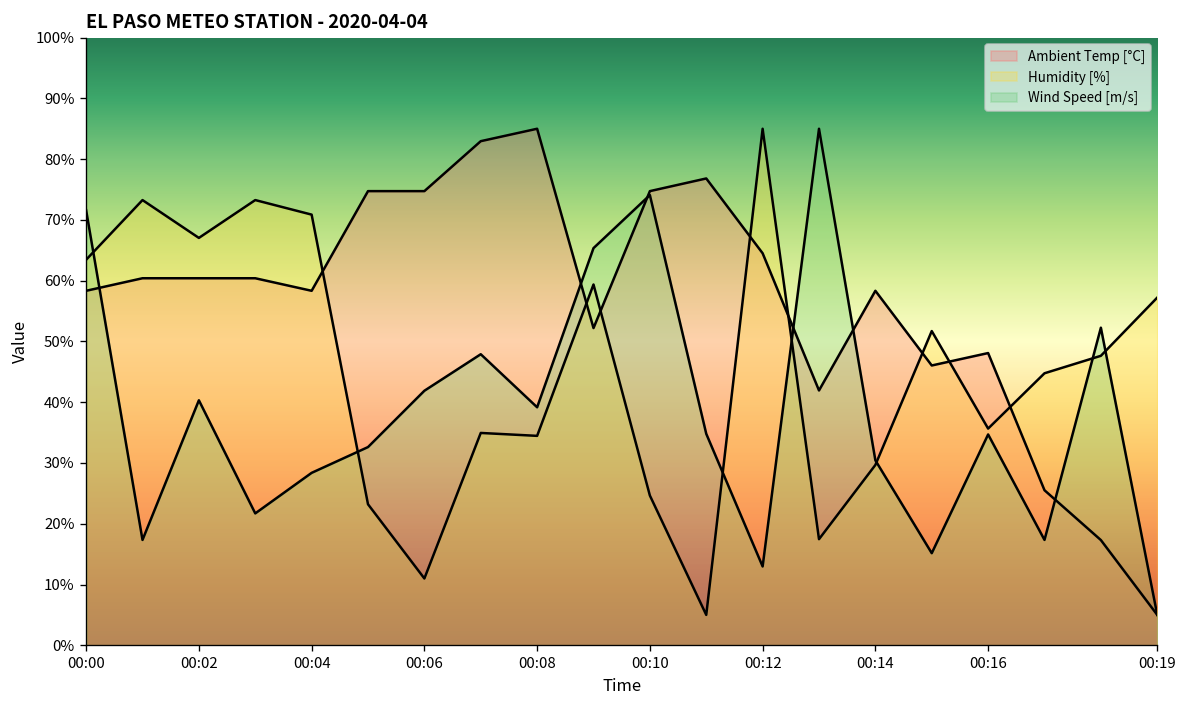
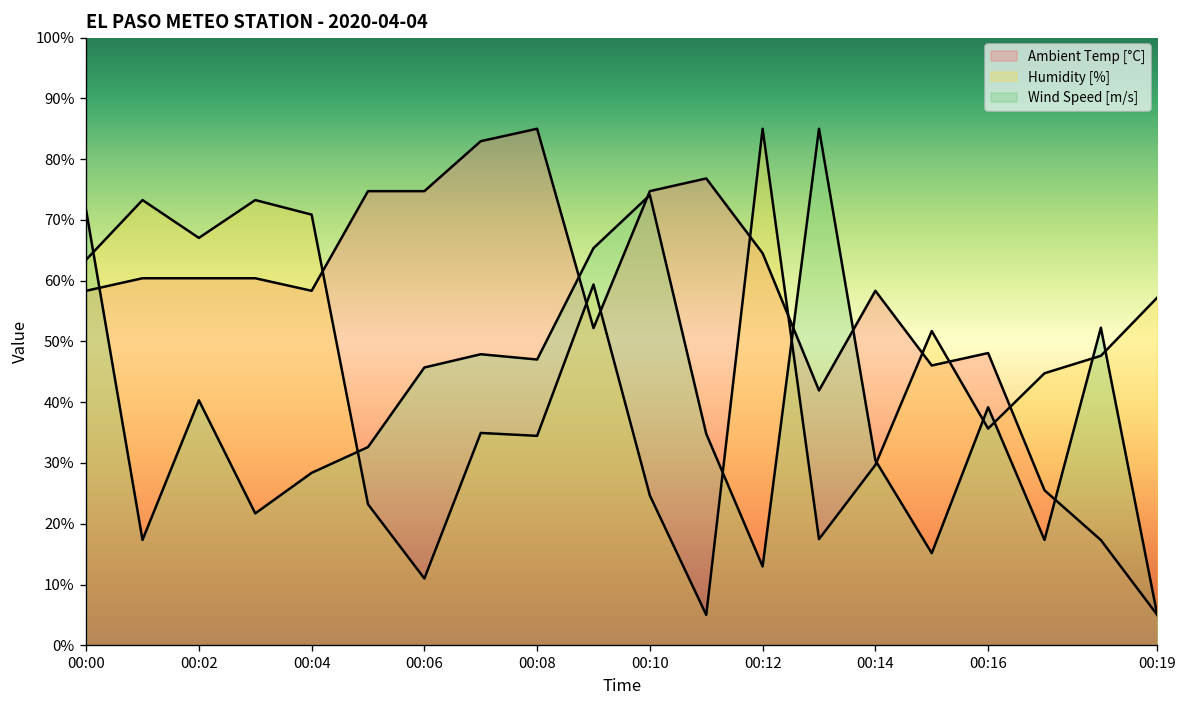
Wind Speed [m/s], 00:06: 42% -> 46%
Wind Speed [m/s], 00:08: 39% -> 47%
Wind Speed [m/s], 00:16: 35% -> 39%
